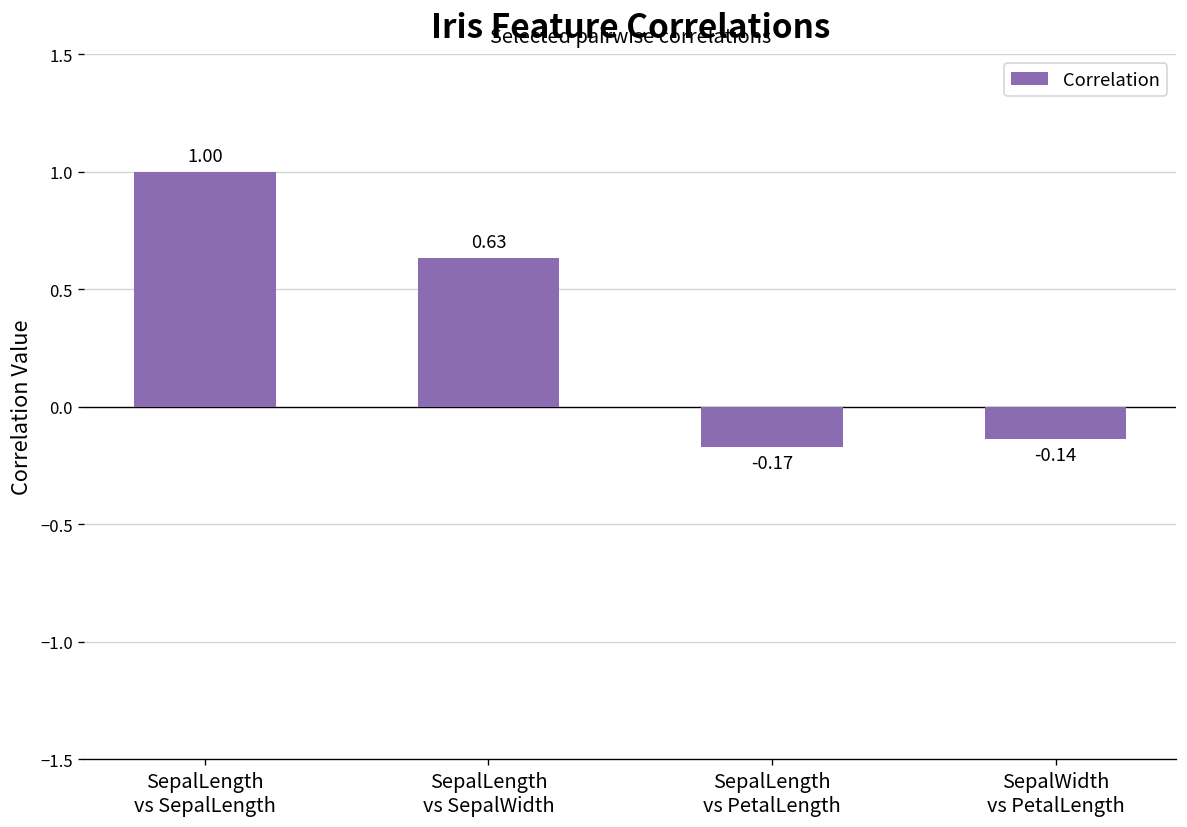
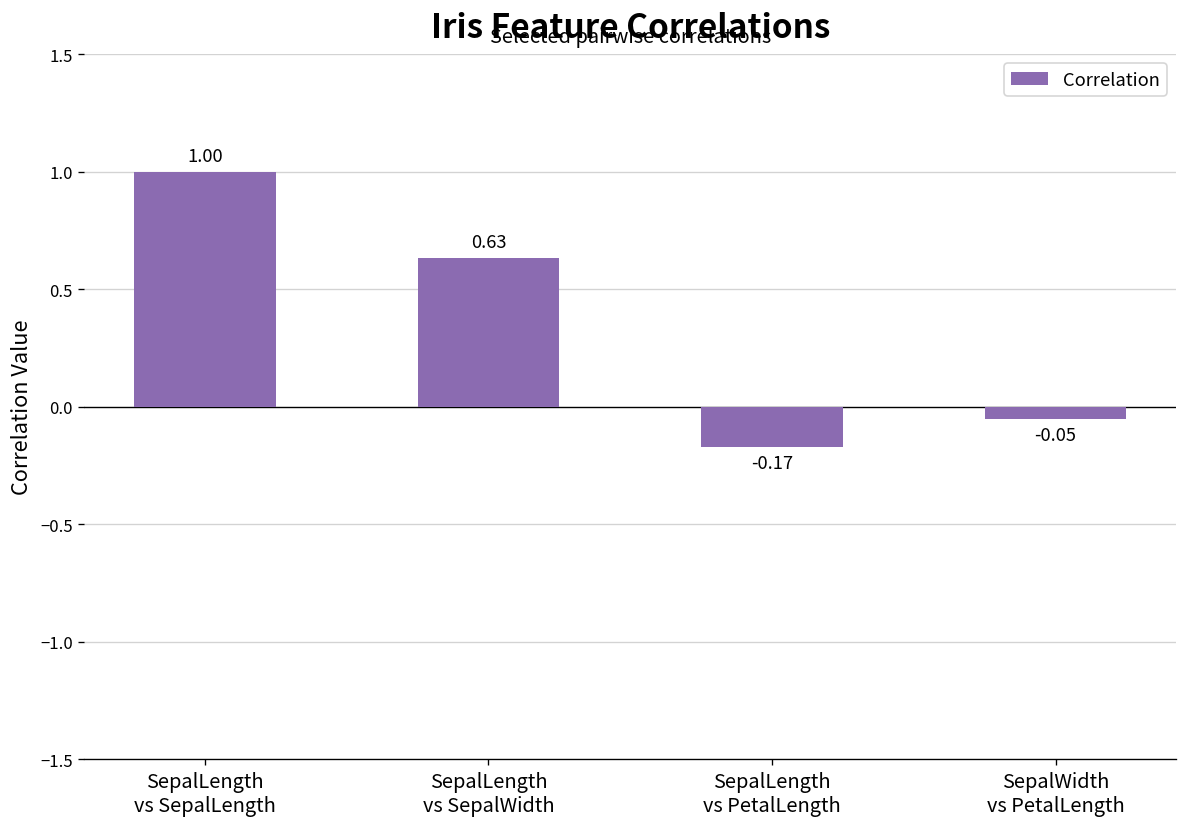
SepalWidth vs PetalLength: -0.14 -> -0.05
